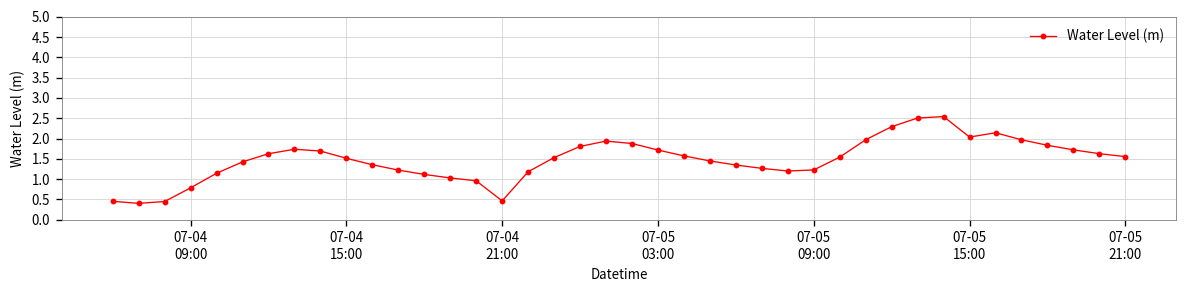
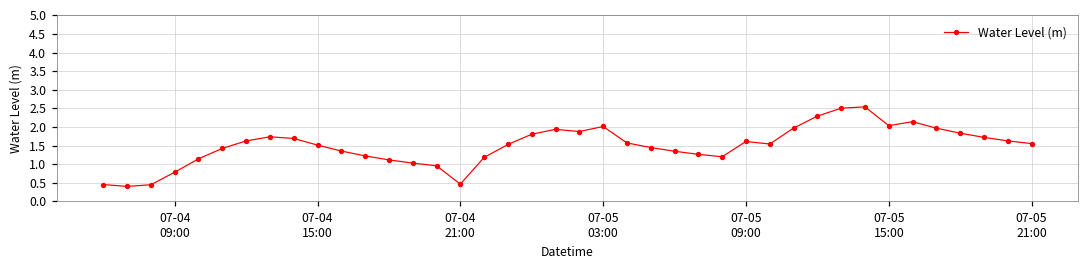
07-05 03:00: 1.7 -> 2.0
07-05 09:00: 1.2 -> 1.6
